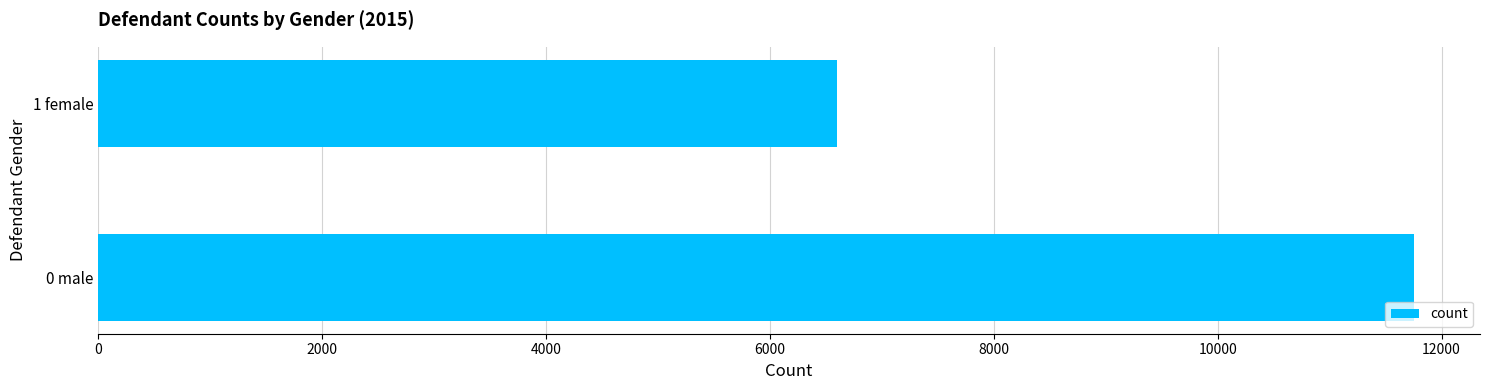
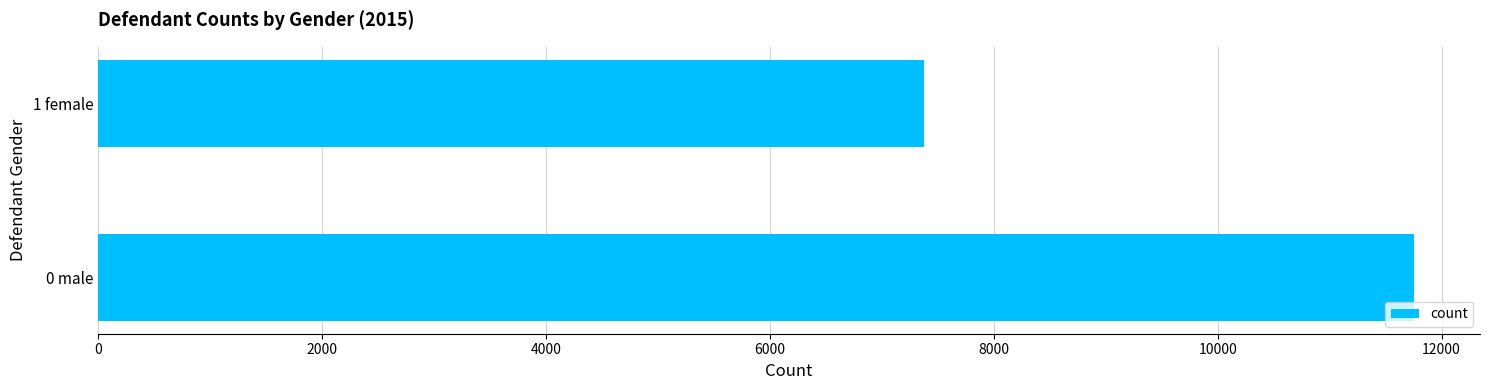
1 female: 6600 -> 7380
